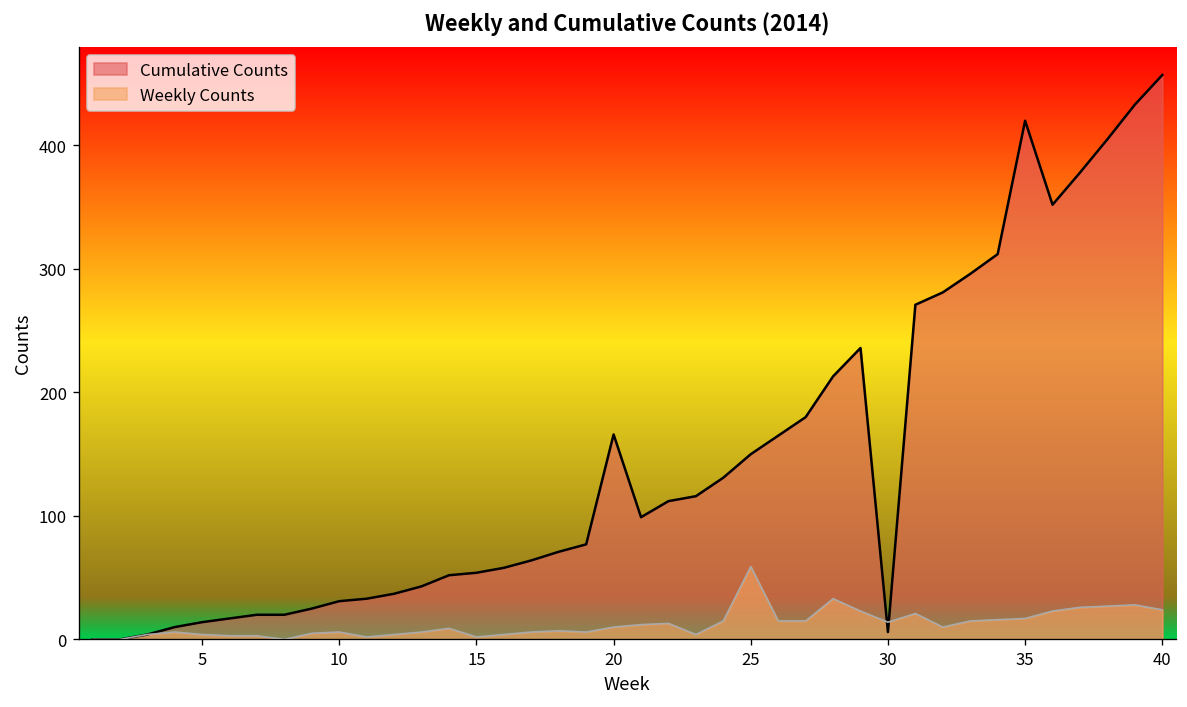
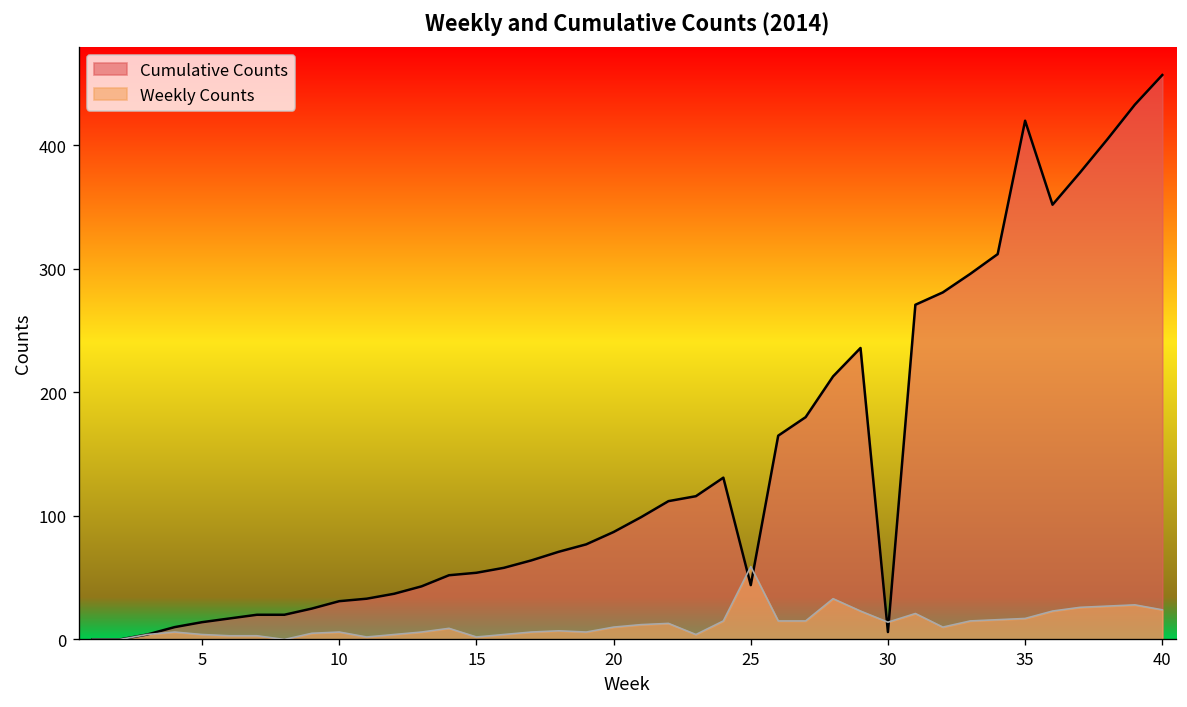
Cumulative Counts, 20: 166 -> 87
Cumulative Counts, 25: 150 -> 44
